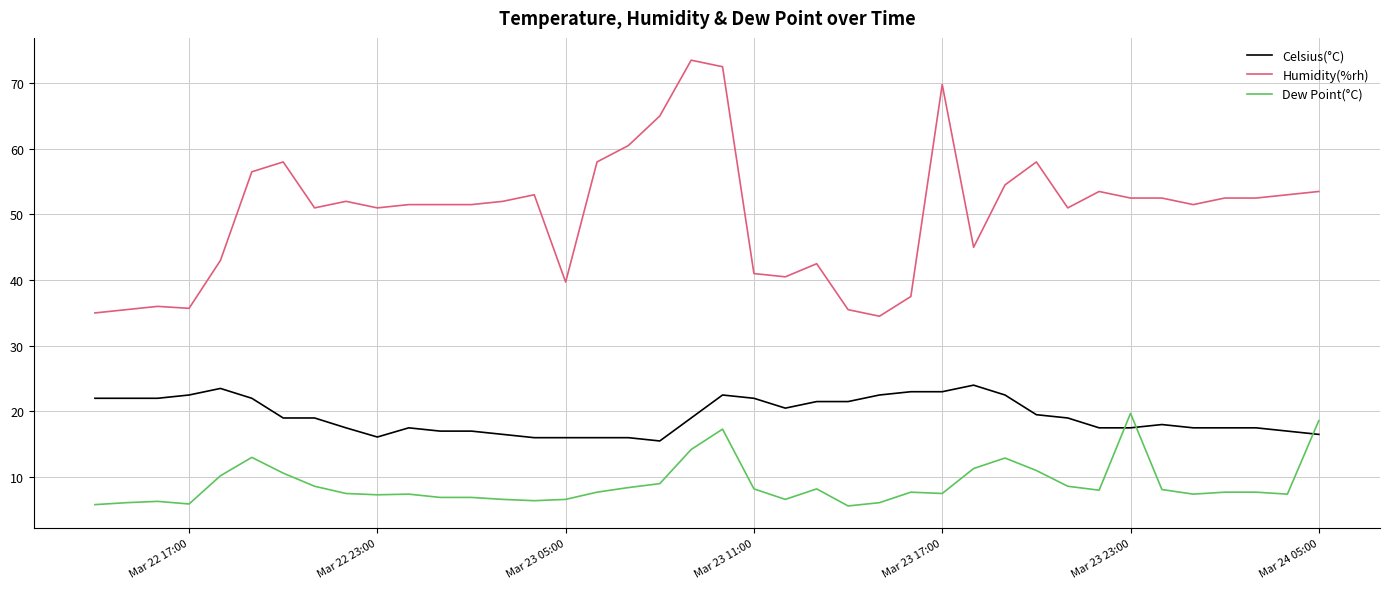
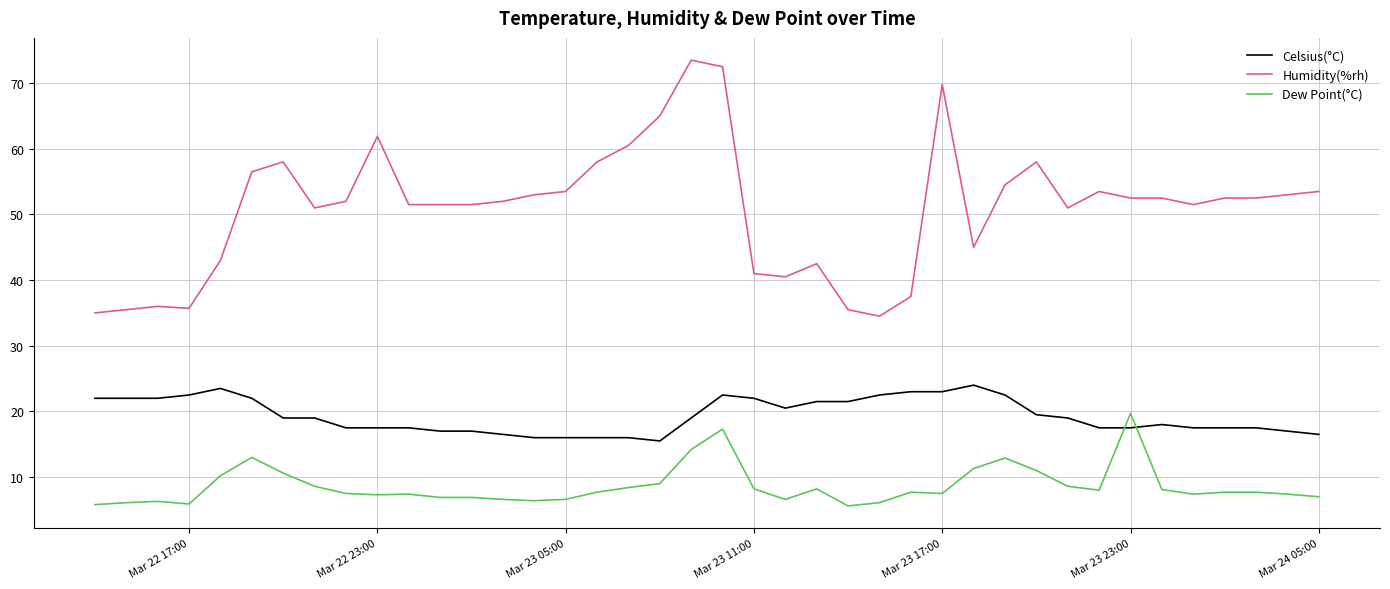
Celsius(°C), Mar 22 23:00: 16 -> 18
Humidity(%rh), Mar 22 23:00: 51 -> 62
Humidity(%rh), Mar 23 05:00: 40 -> 54
Dew Point(°C), Mar 24 05:00: 19 -> 7
